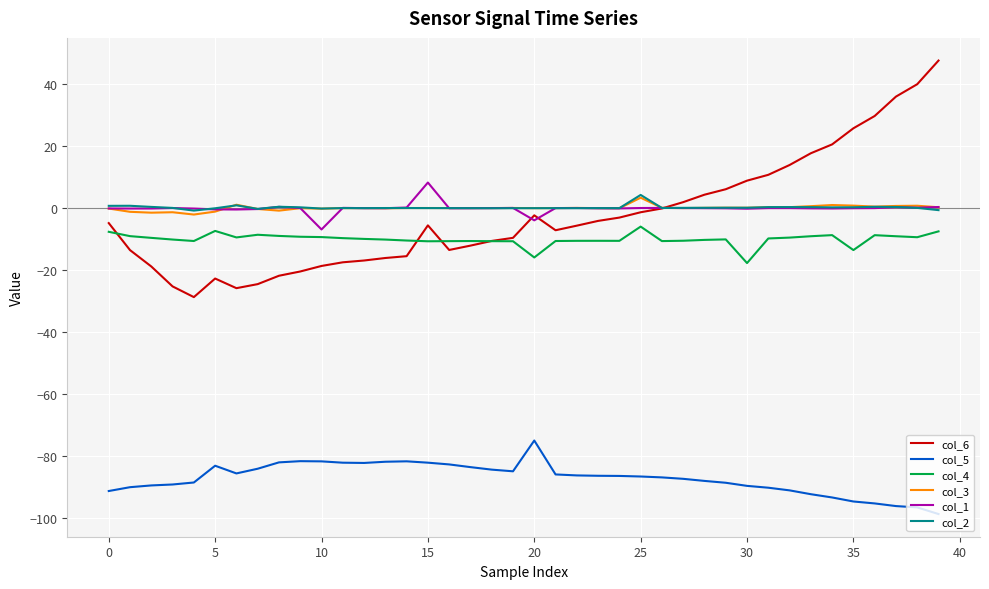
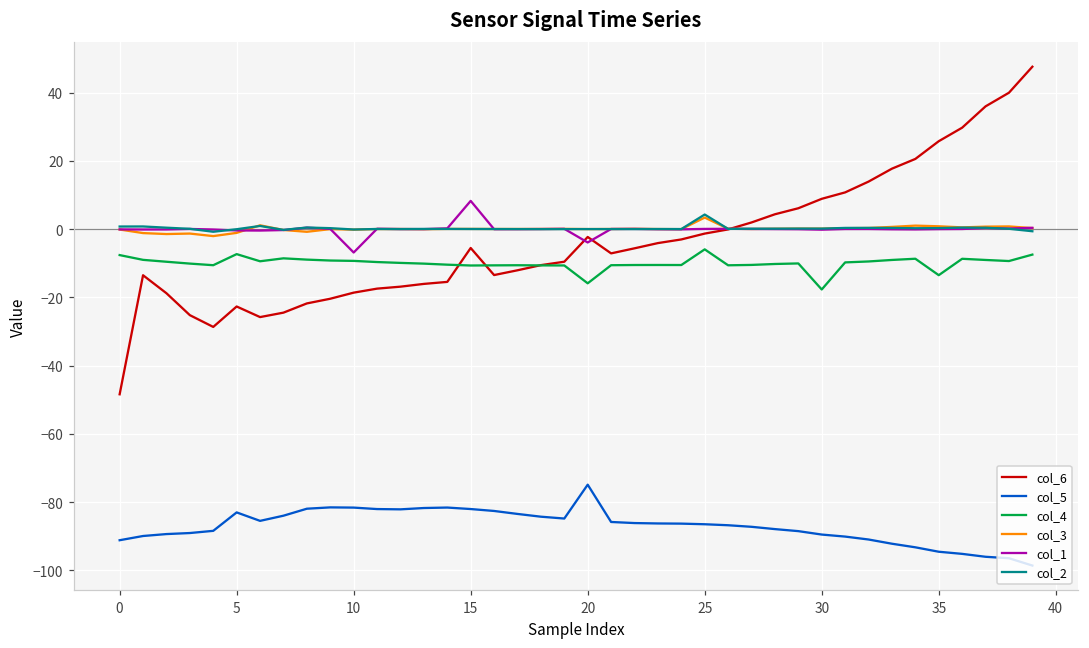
col_6, 0: -5 -> -48
